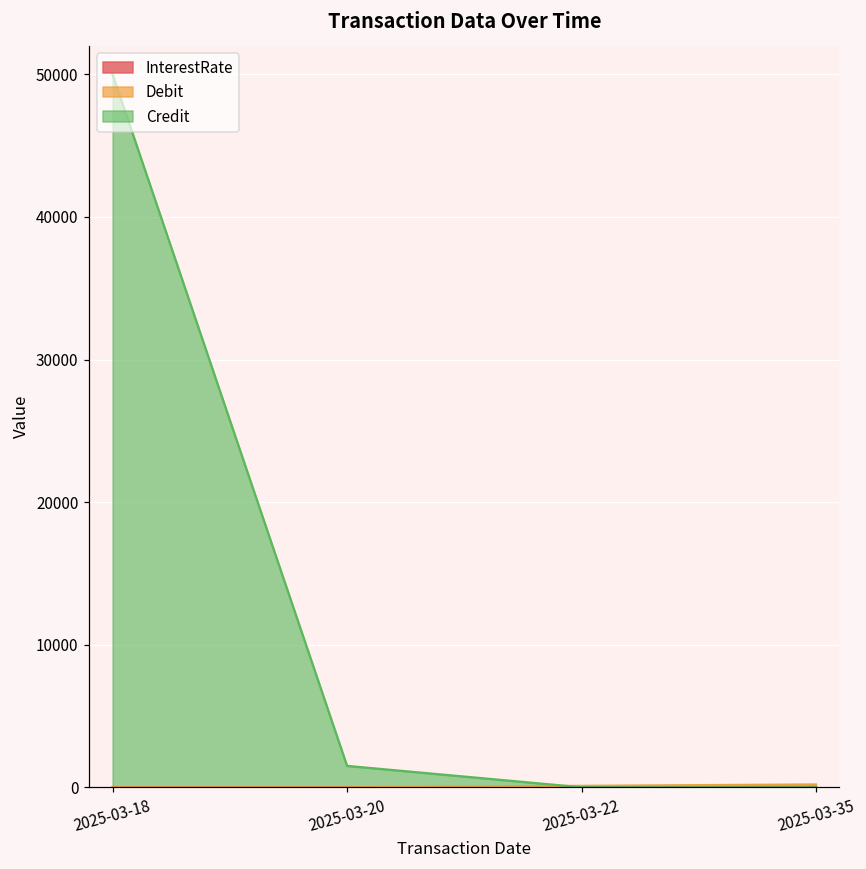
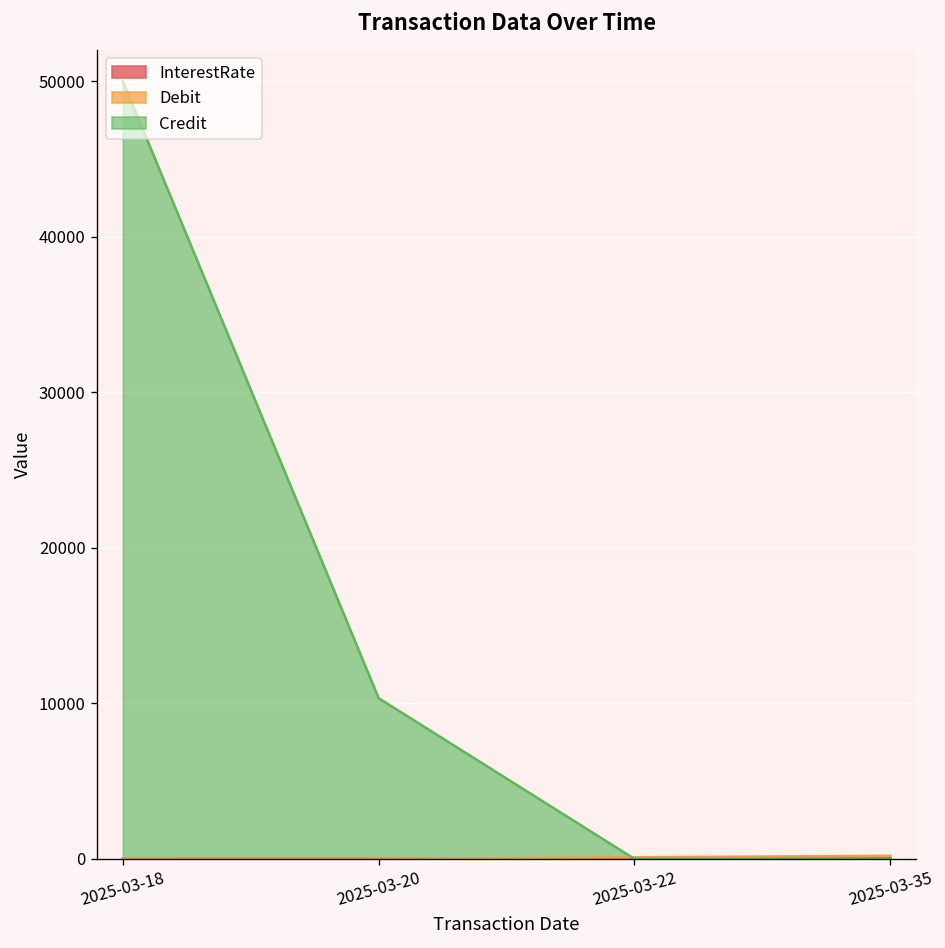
Credit, 2025-03-20: 1500 -> 10300
